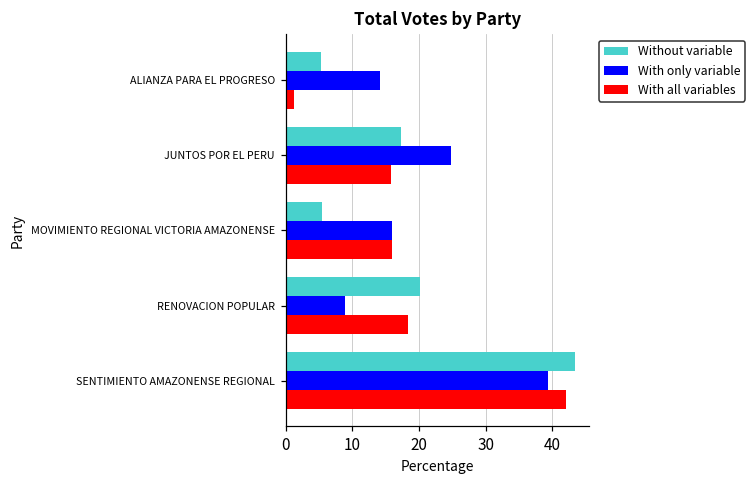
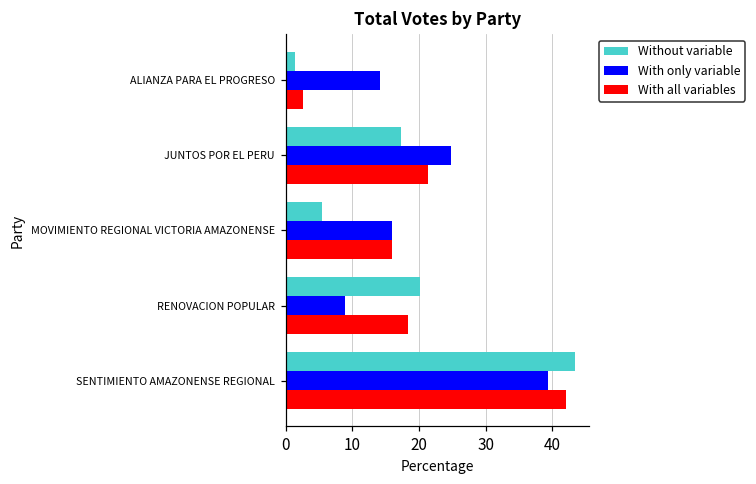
Without variable, ALIANZA PARA EL PROGRESO: 5 -> 1
With all variables, ALIANZA PARA EL PROGRESO: 1 -> 3
With all variables, JUNTOS POR EL PERU: 16 -> 21
